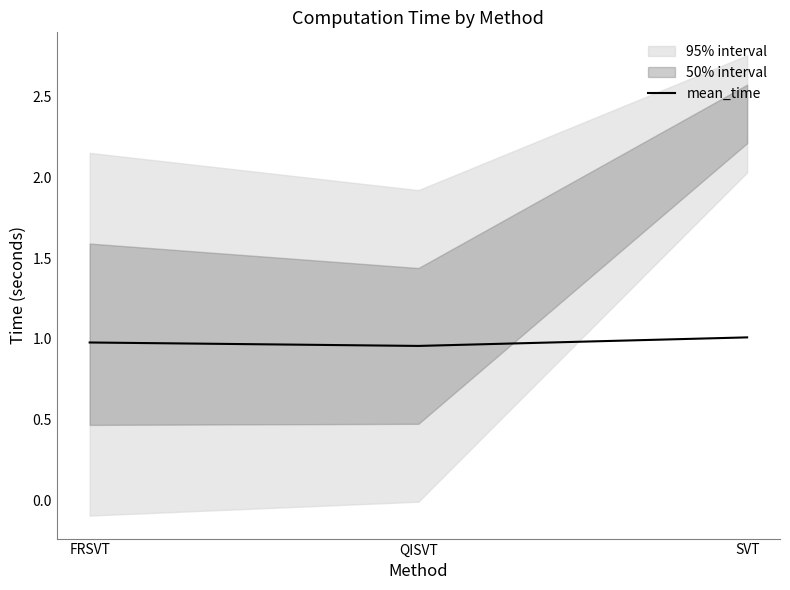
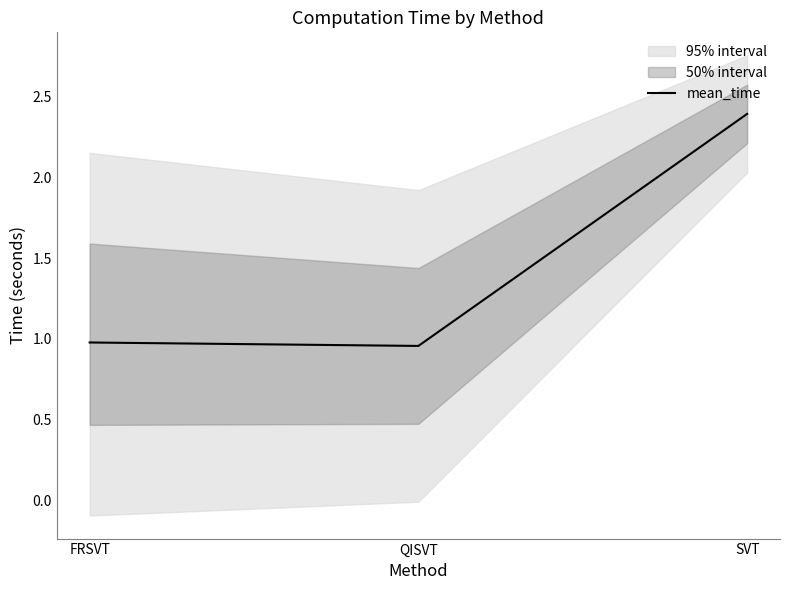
mean_time, SVT: 1.01 -> 2.39
